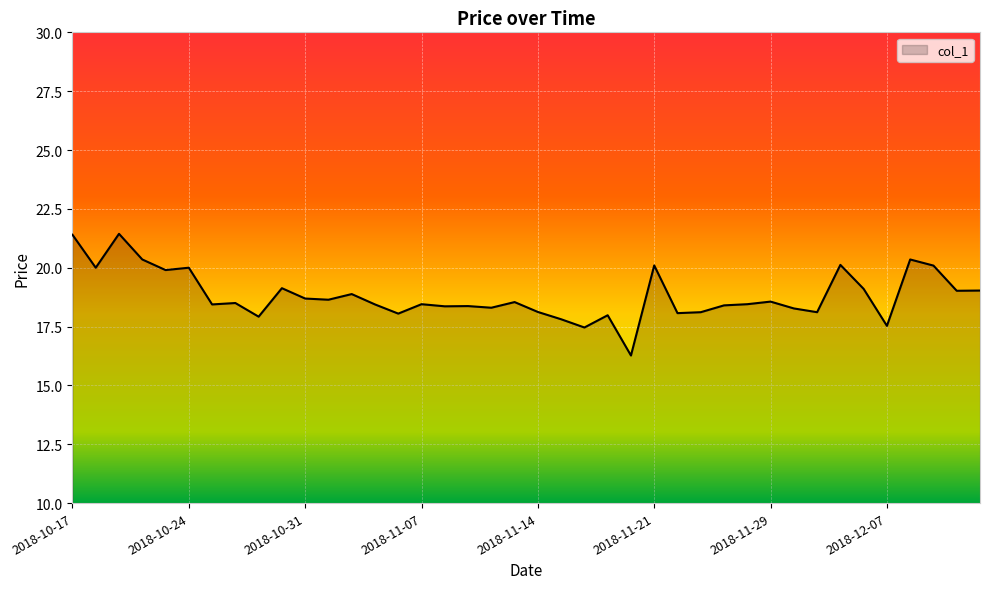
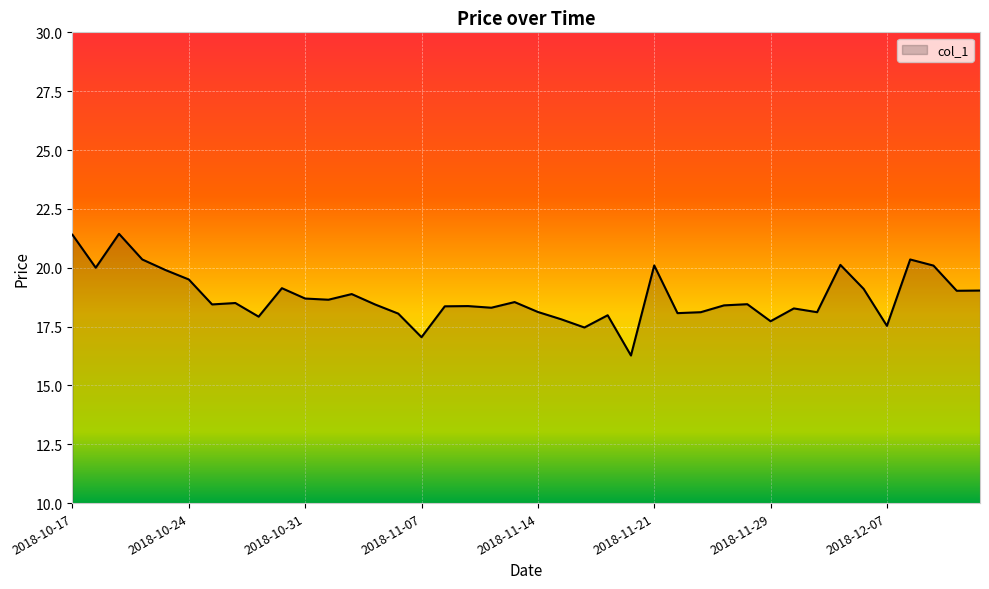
2018-10-24: 20.0 -> 19.5
2018-11-07: 18.5 -> 17.0
2018-11-29: 18.6 -> 17.7
